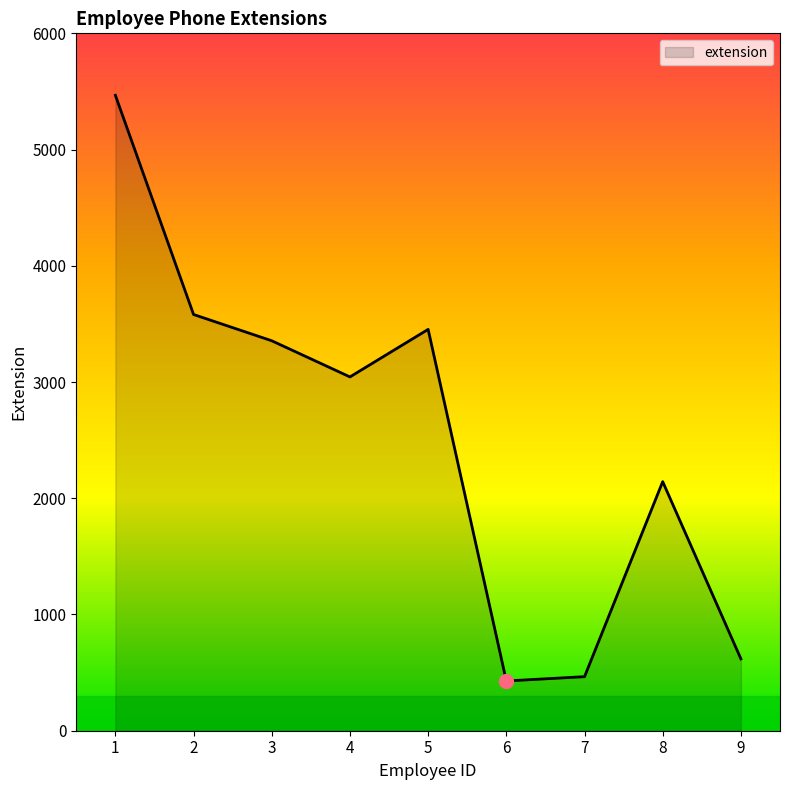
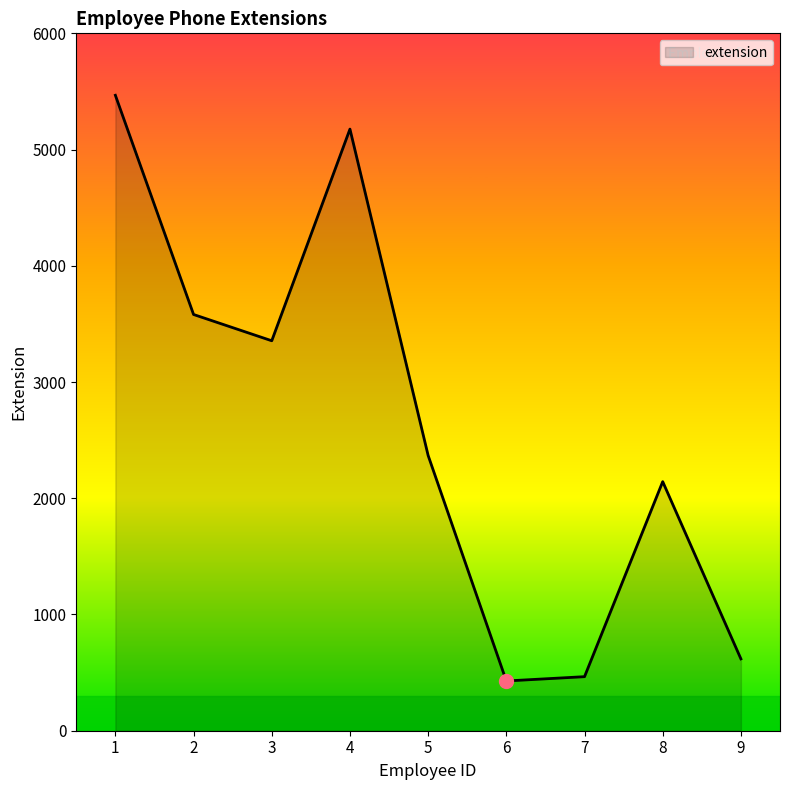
extension, 4: 3040 -> 5180
extension, 5: 3450 -> 2370
